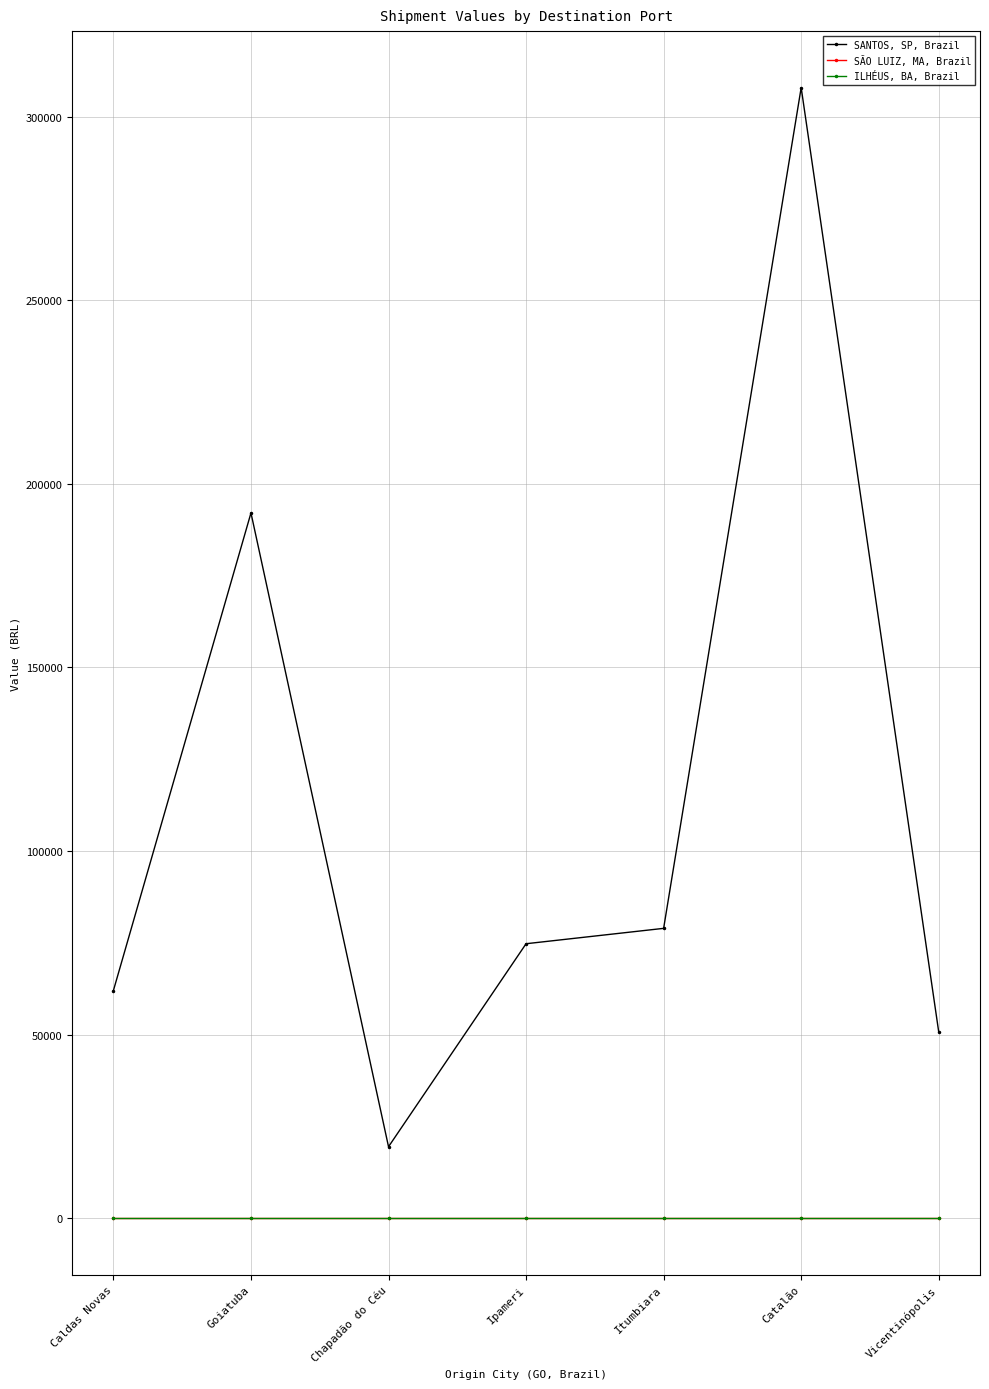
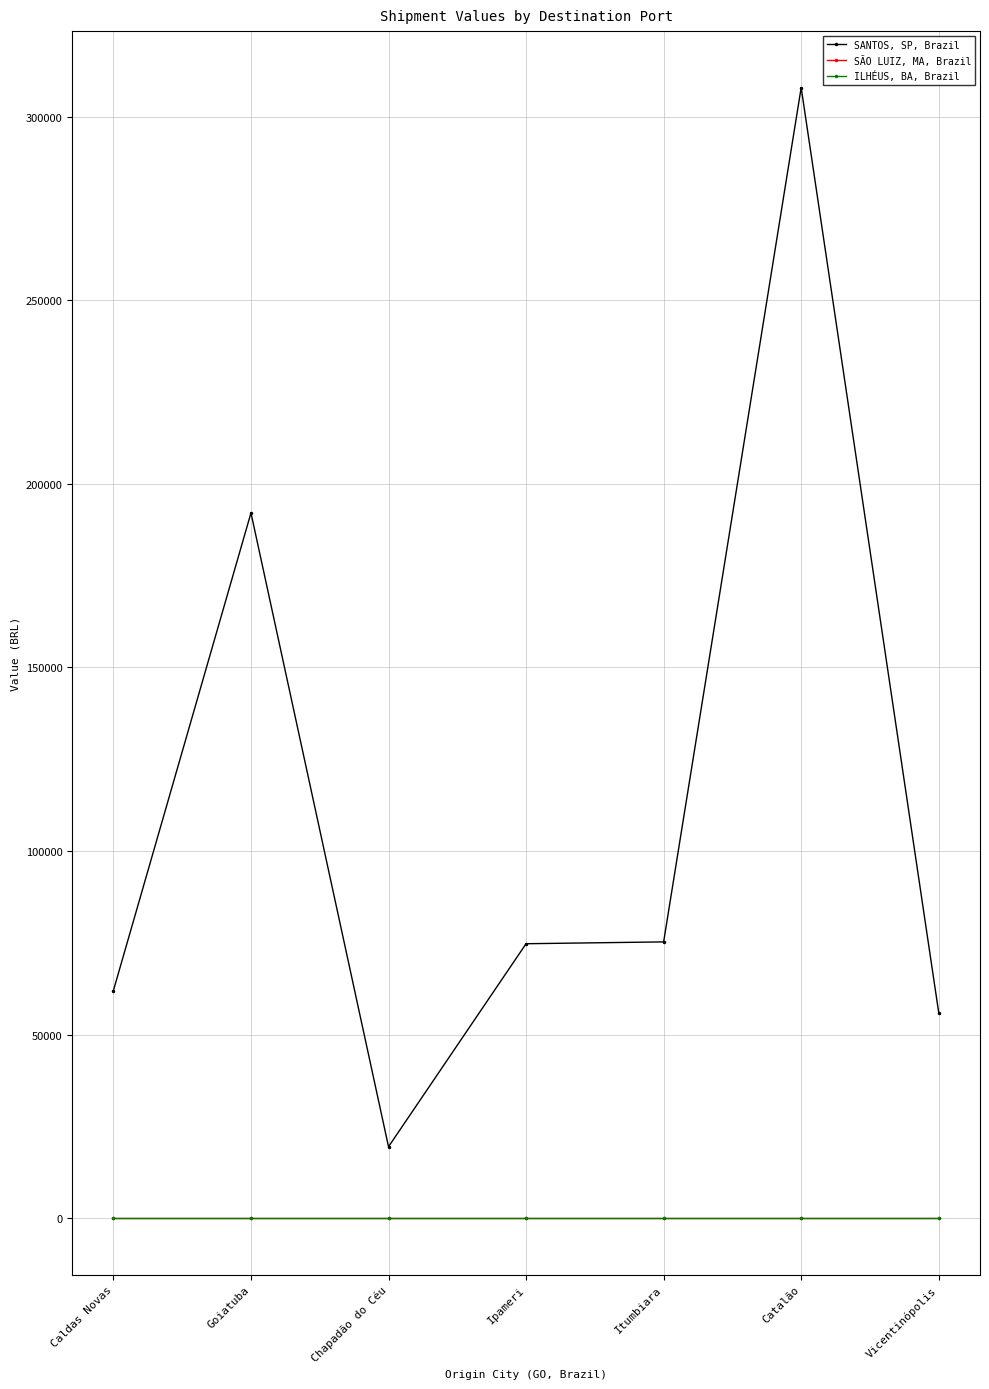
SANTOS, SP, Brazil, Itumbiara: 79000 -> 75000
SANTOS, SP, Brazil, Vicentinópolis: 51000 -> 56000
